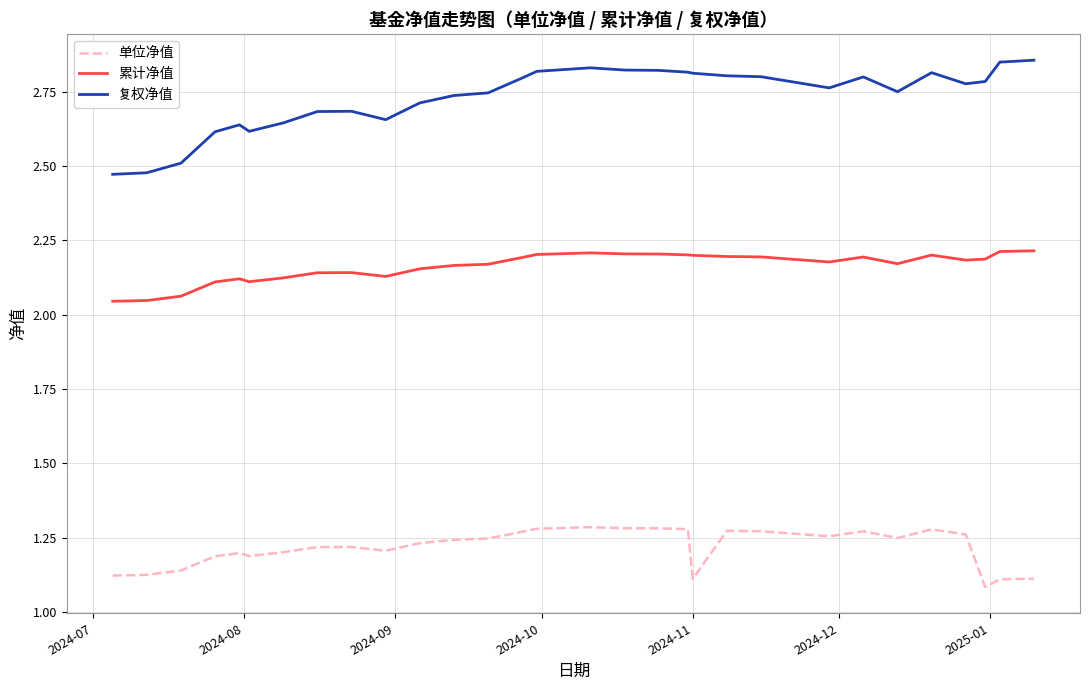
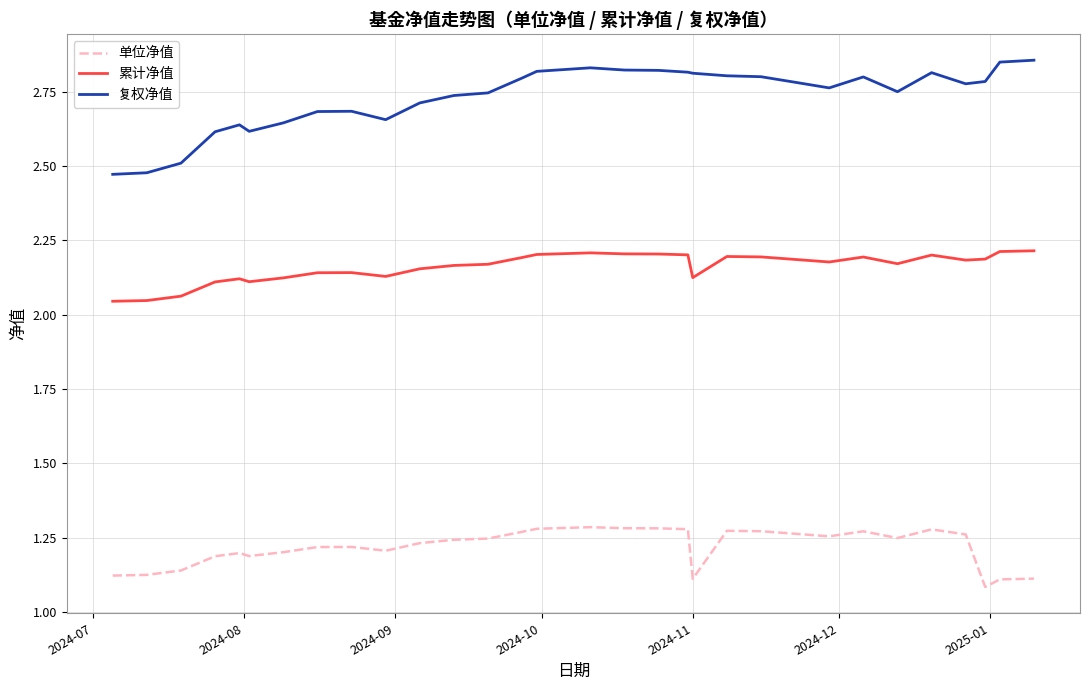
累计净值, 2024-11: 2.20 -> 2.12
